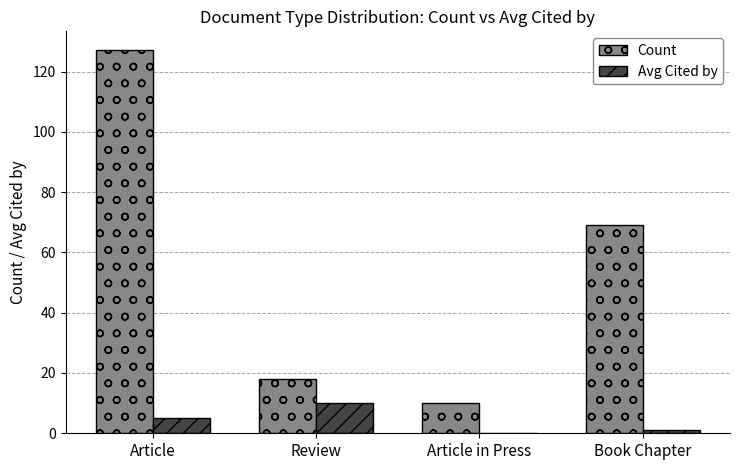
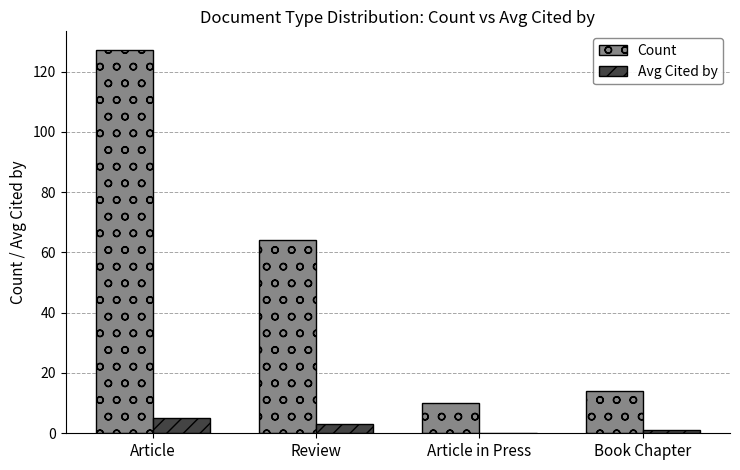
Count, Review: 18 -> 64
Avg Cited by, Review: 10 -> 3
Count, Book Chapter: 69 -> 14
